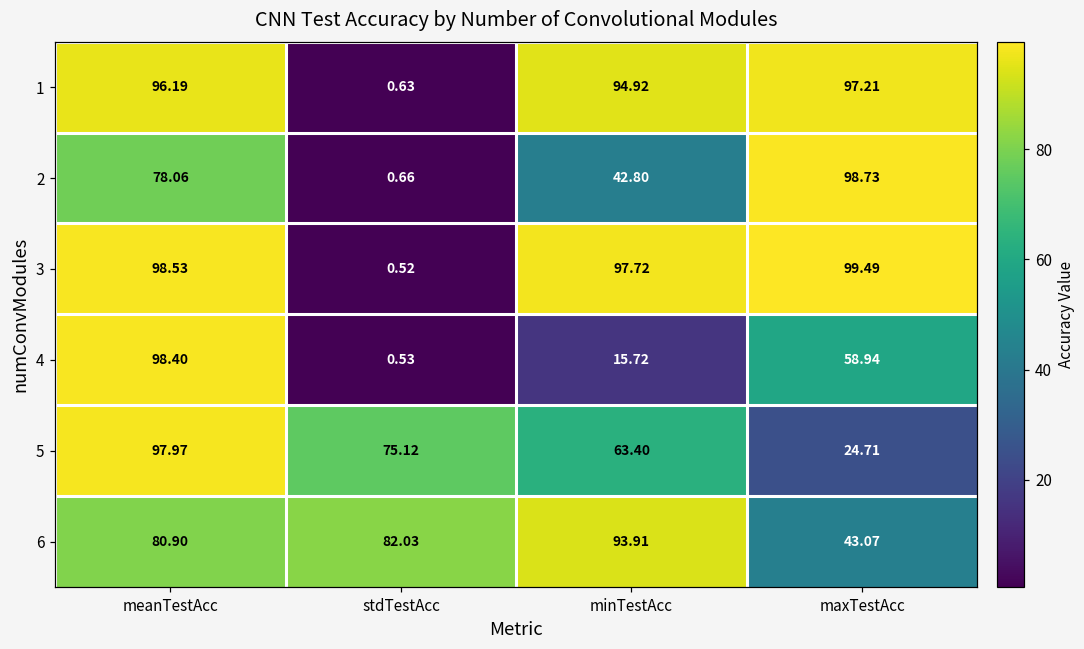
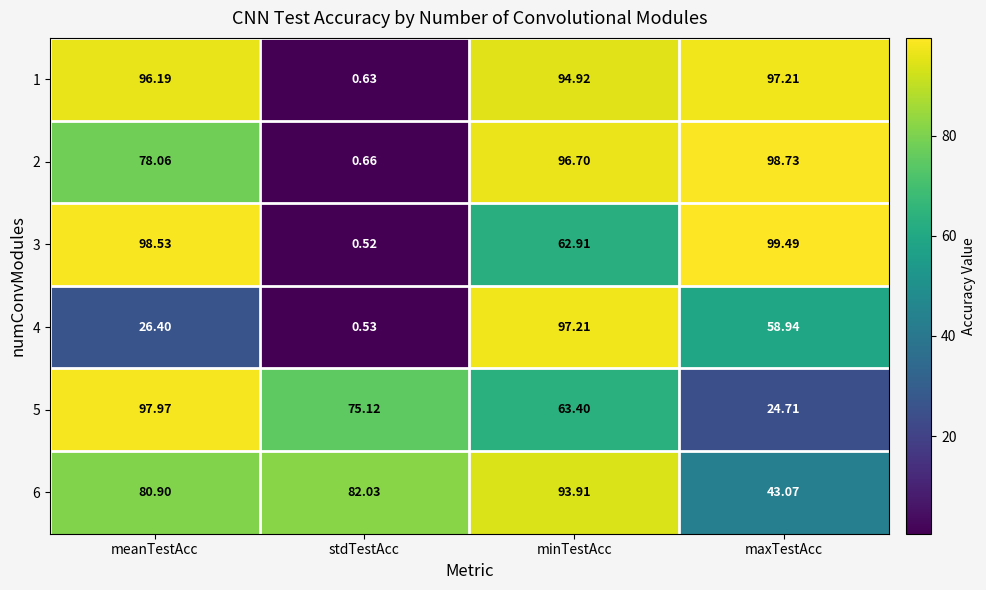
2, minTestAcc: 42.80 -> 96.70
3, minTestAcc: 97.72 -> 62.91
4, meanTestAcc: 98.40 -> 26.40
4, minTestAcc: 15.72 -> 97.21
